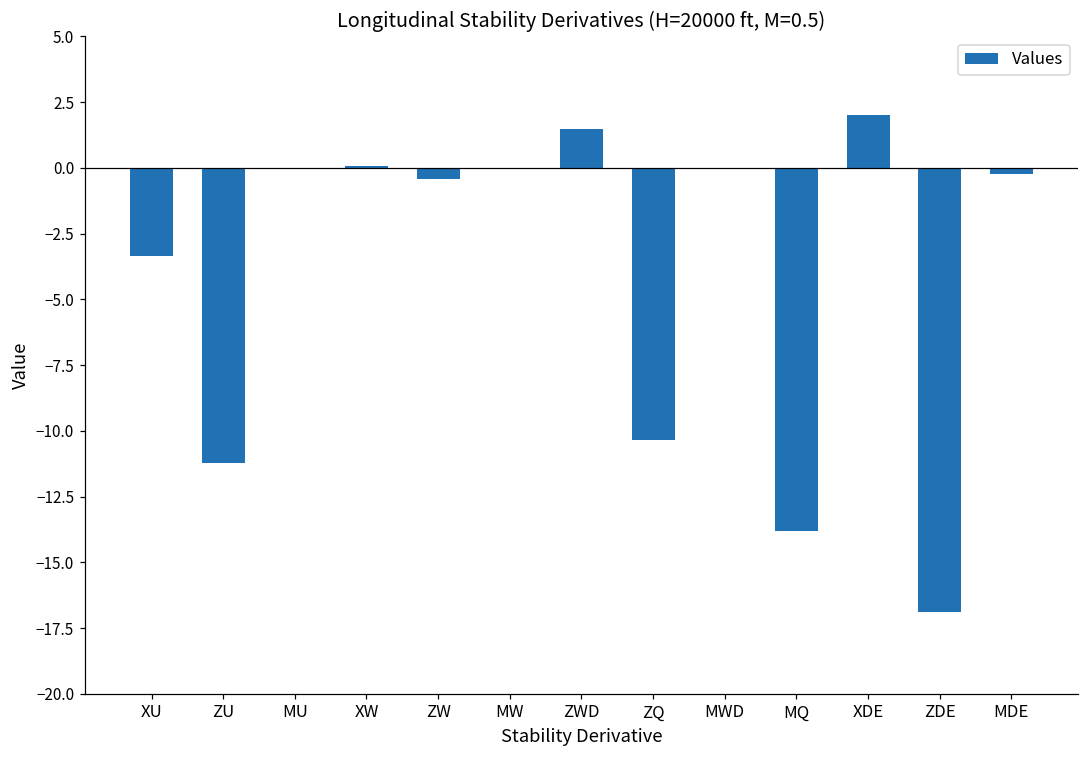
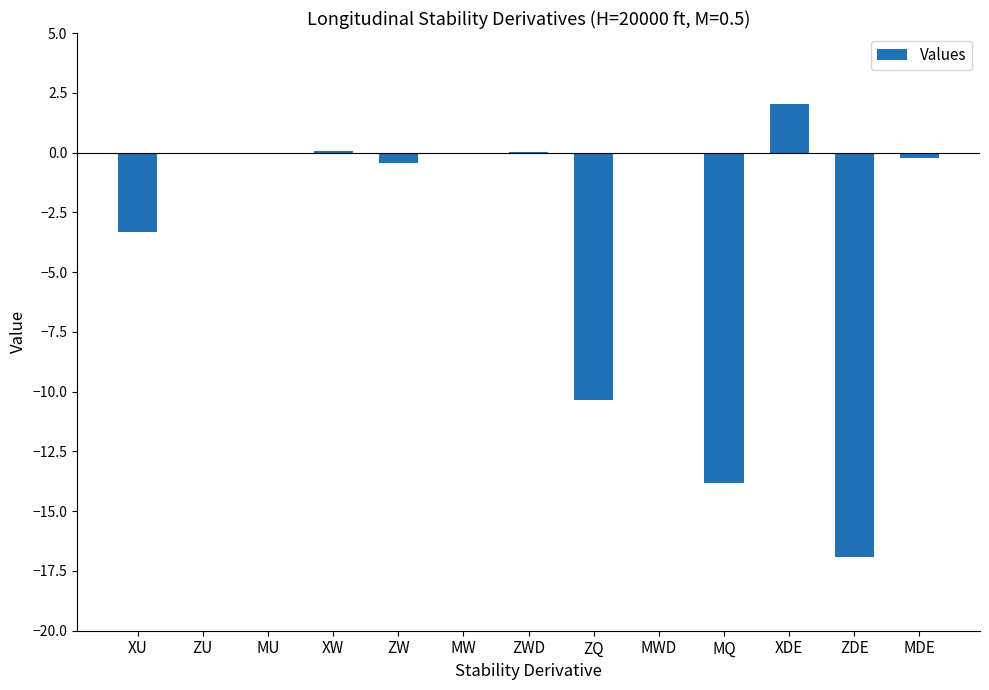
ZU: -11.2 -> -0.1
ZWD: 1.5 -> 0.0
